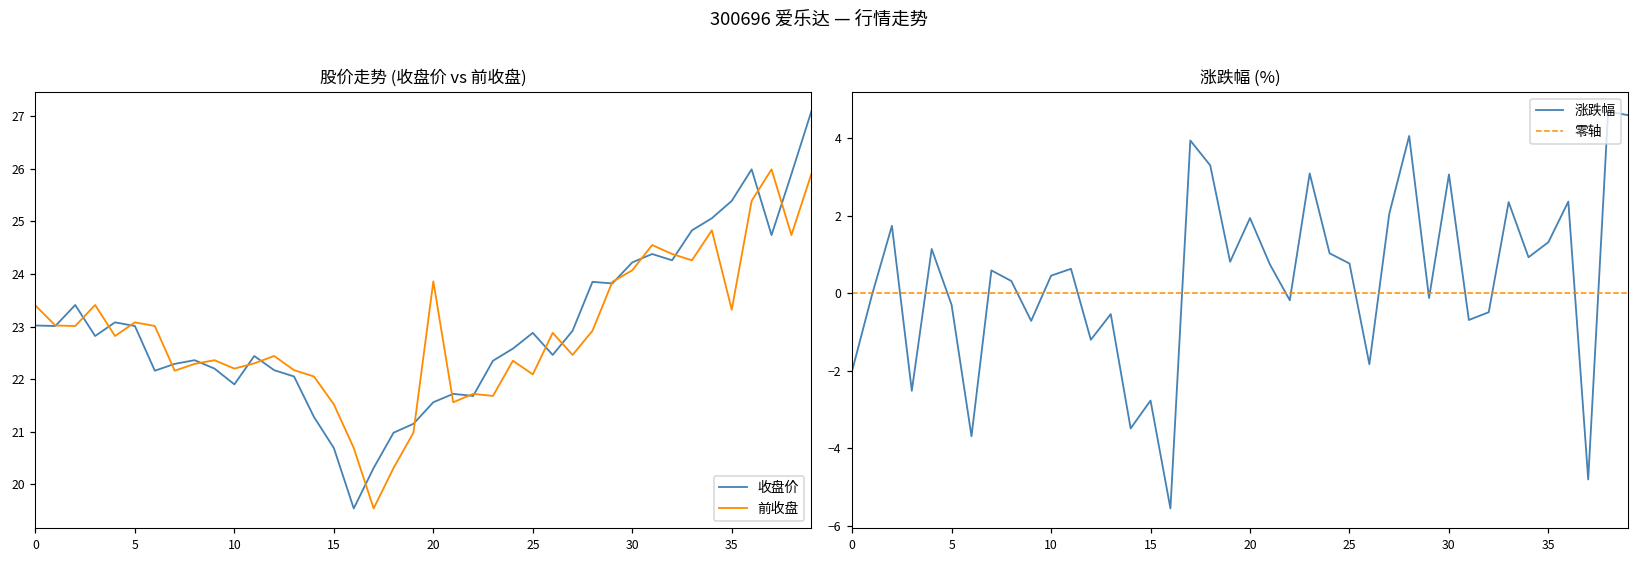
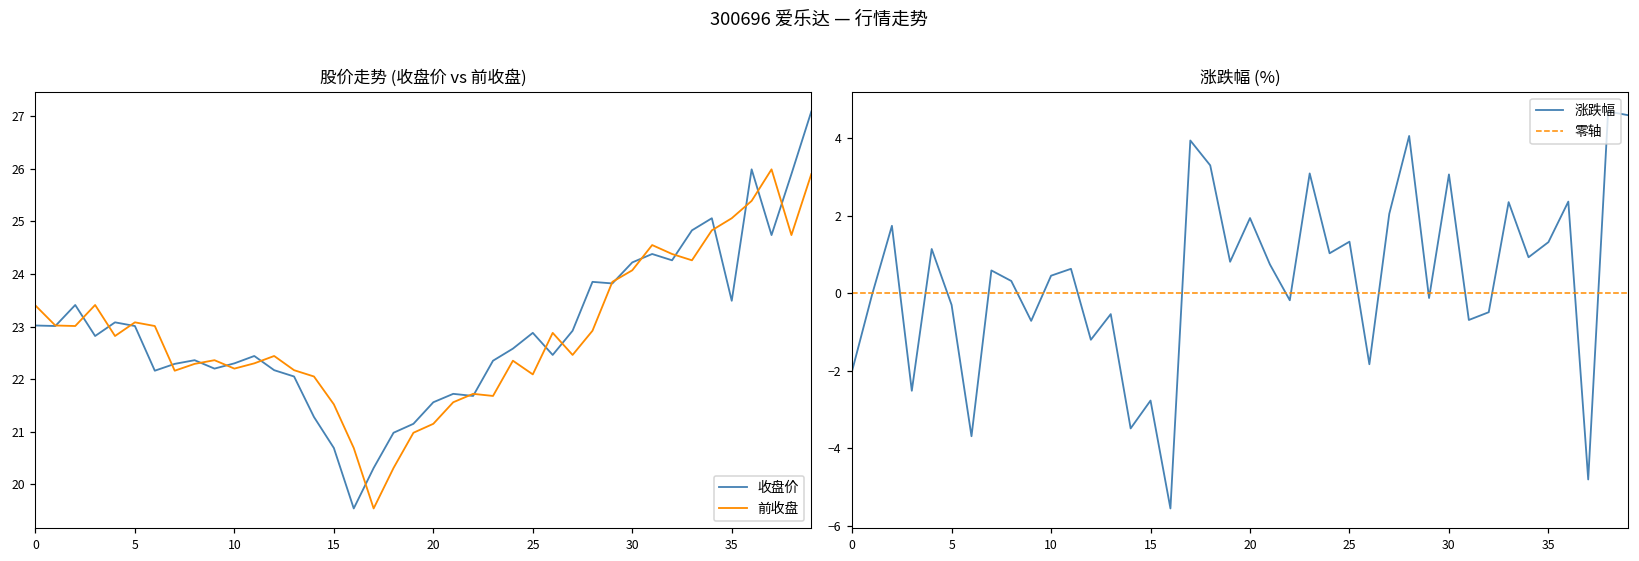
股价走势 (收盘价 vs 前收盘), 收盘价, 10: 21.9 -> 22.3
股价走势 (收盘价 vs 前收盘), 前收盘, 20: 23.9 -> 21.2
股价走势 (收盘价 vs 前收盘), 收盘价, 35: 25.4 -> 23.5
股价走势 (收盘价 vs 前收盘), 前收盘, 35: 23.3 -> 25.1
涨跌幅 (%), 25: 0.8 -> 1.3
